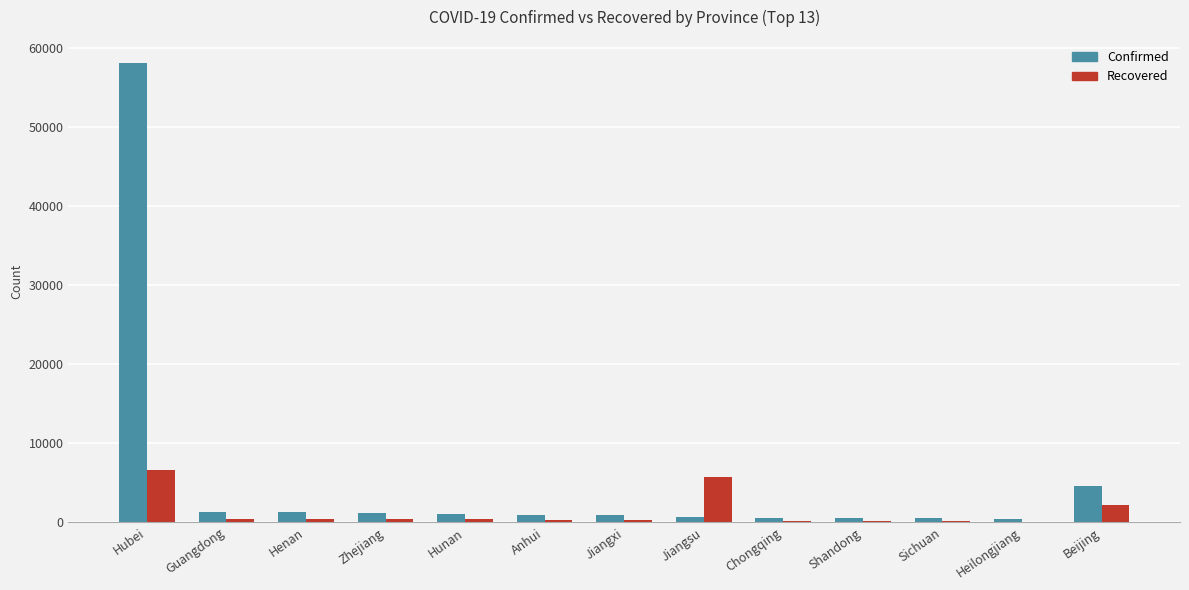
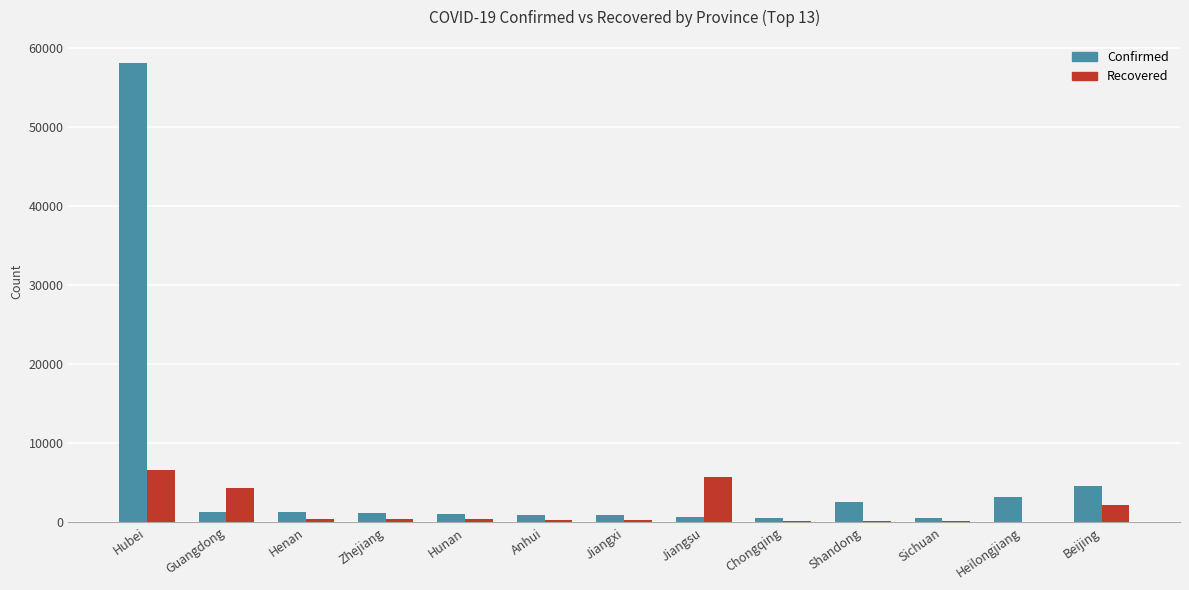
Recovered, Guangdong: 0 -> 4000
Confirmed, Shandong: 1000 -> 3000
Confirmed, Heilongjiang: 0 -> 3000
